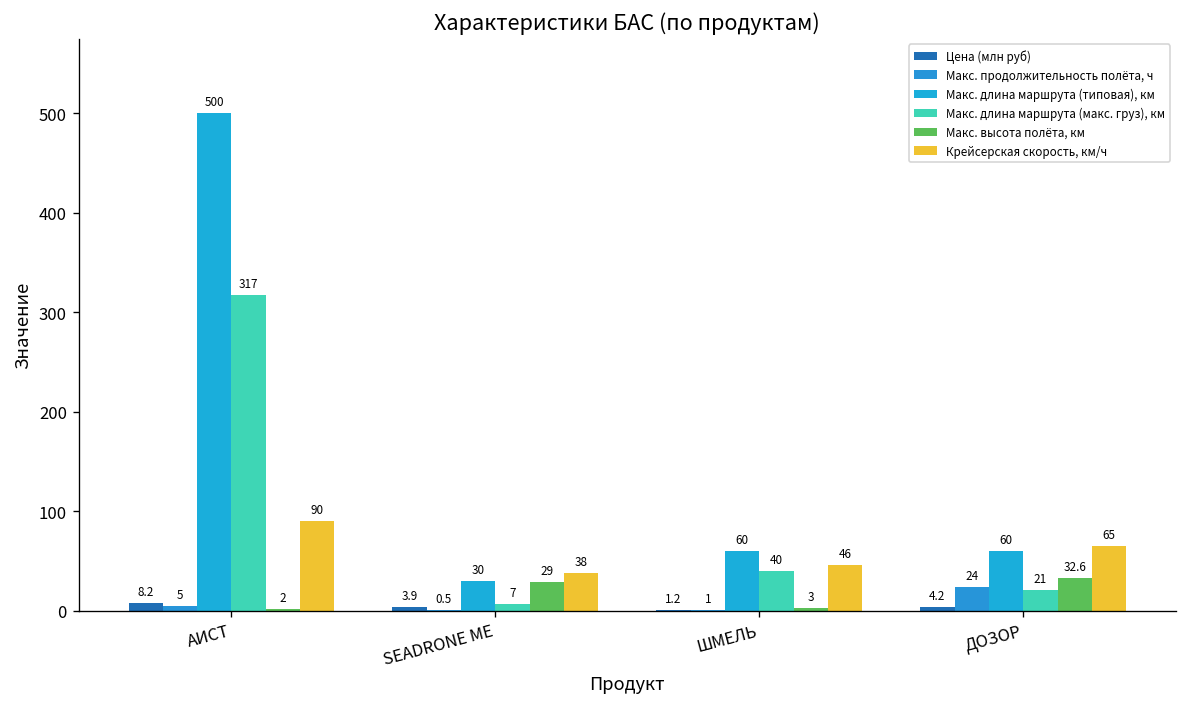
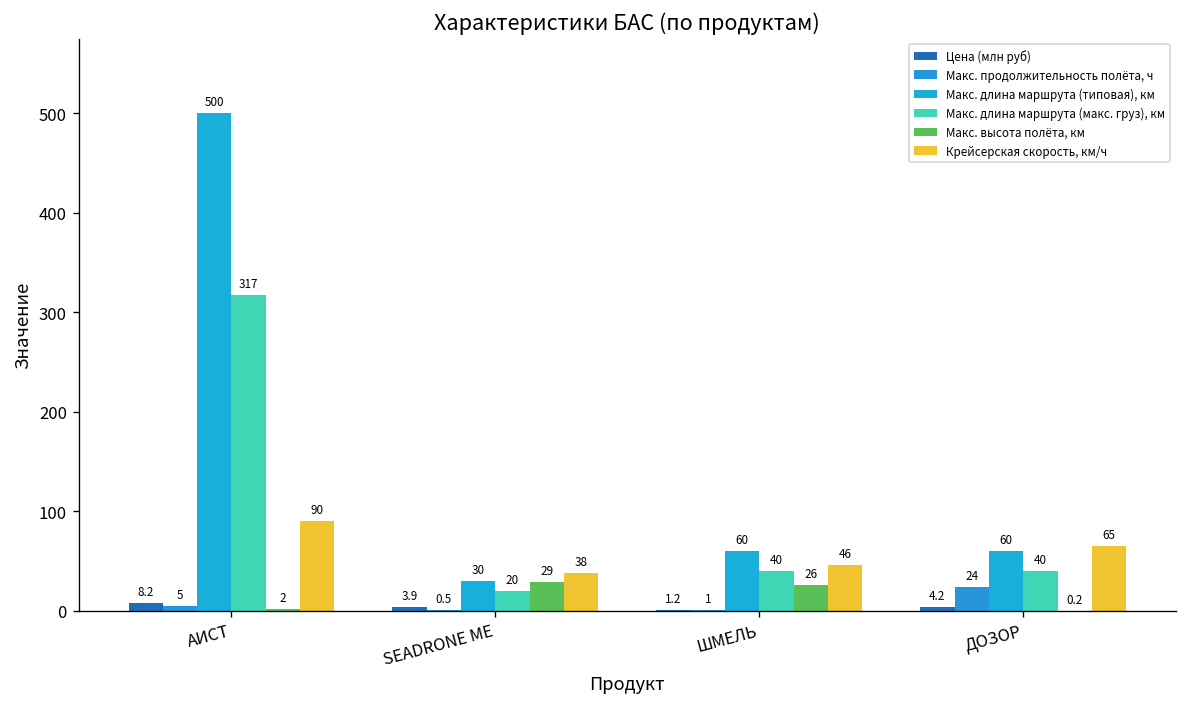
Макс. длина маршрута (макс. груз), км, SEADRONE ME: 7 -> 20
Макс. высота полёта, км, ШМЕЛЬ: 3 -> 26
Макс. длина маршрута (макс. груз), км, ДОЗОР: 21 -> 40
Макс. высота полёта, км, ДОЗОР: 32.6 -> 0.2
